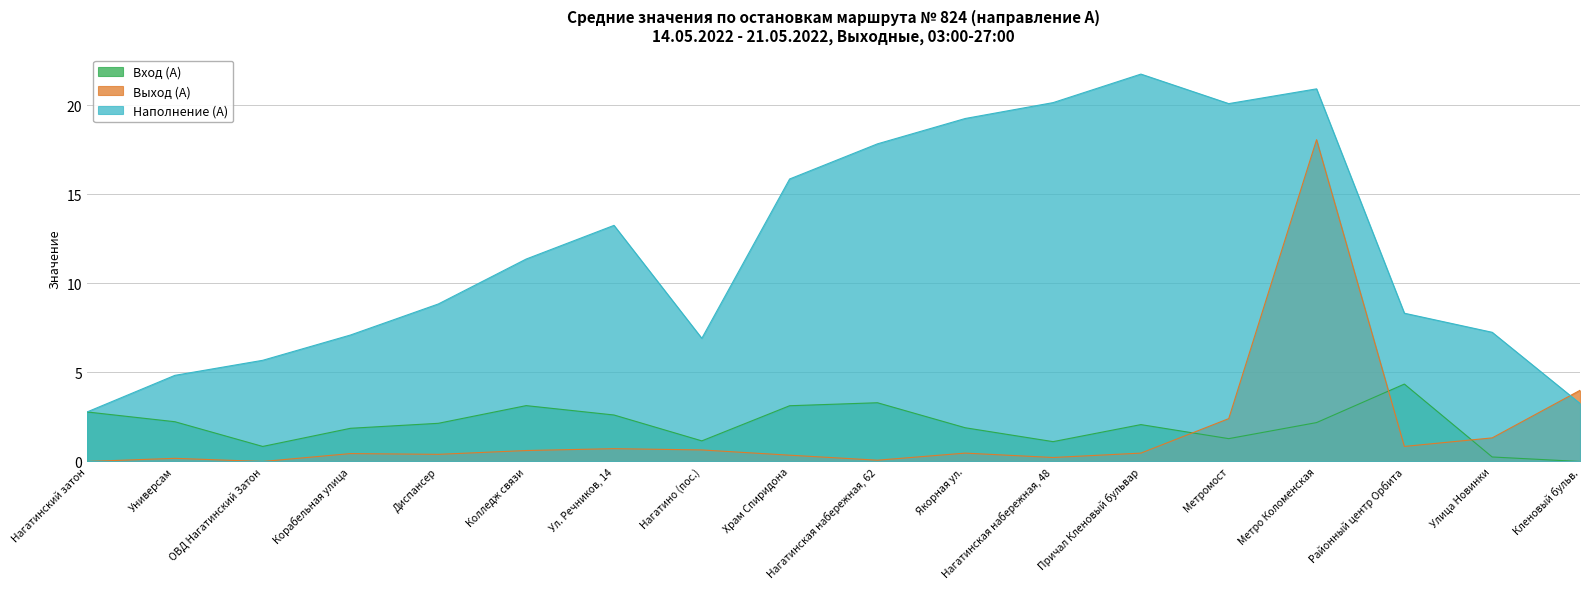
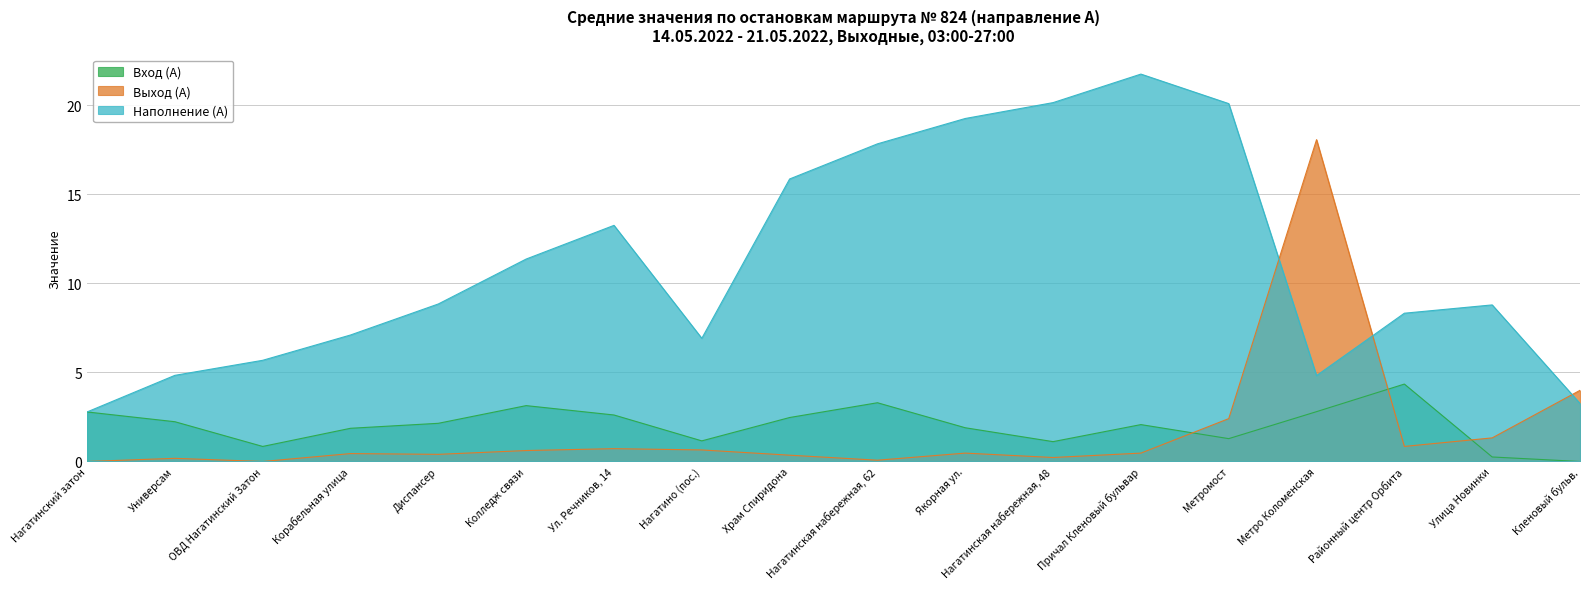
Вход (А), Храм Спиридона: 3.1 -> 2.5
Вход (А), Метро Коломенская: 2.2 -> 2.8
Наполнение (А), Метро Коломенская: 20.9 -> 4.8
Наполнение (А), Улица Новинки: 7.3 -> 8.8
